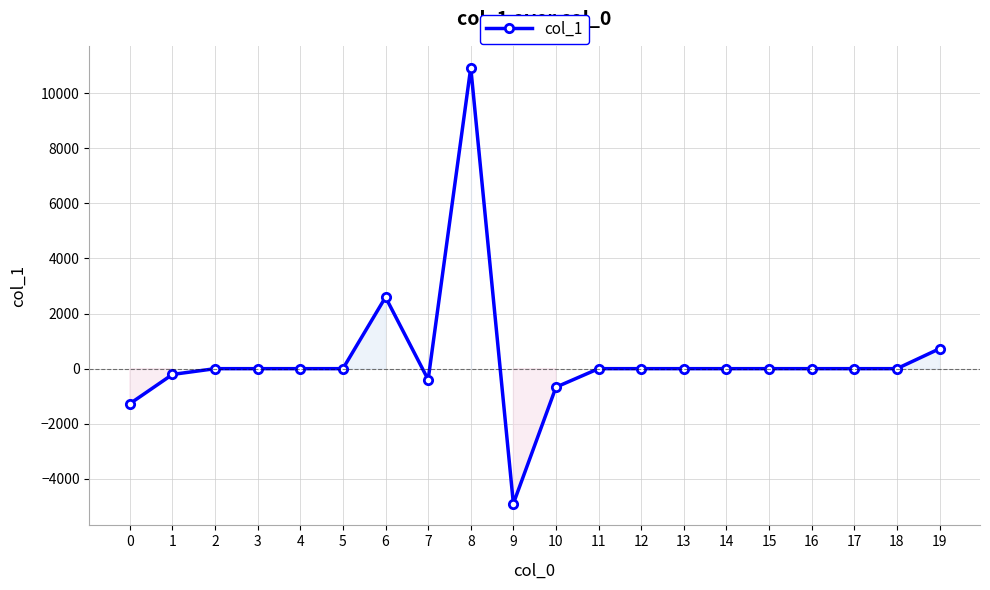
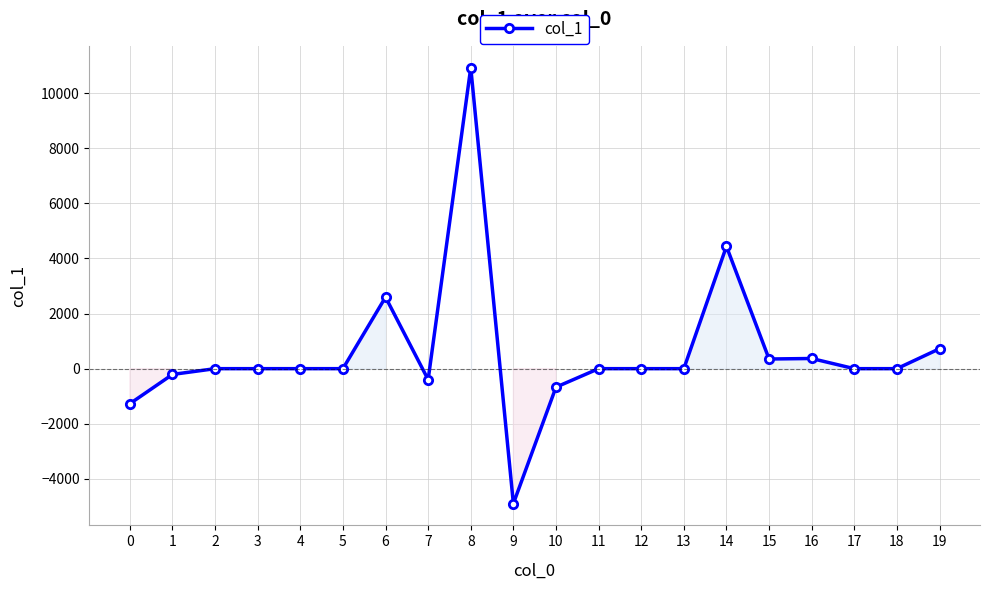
14: 0 -> 4400
15: 0 -> 400
16: 0 -> 400
